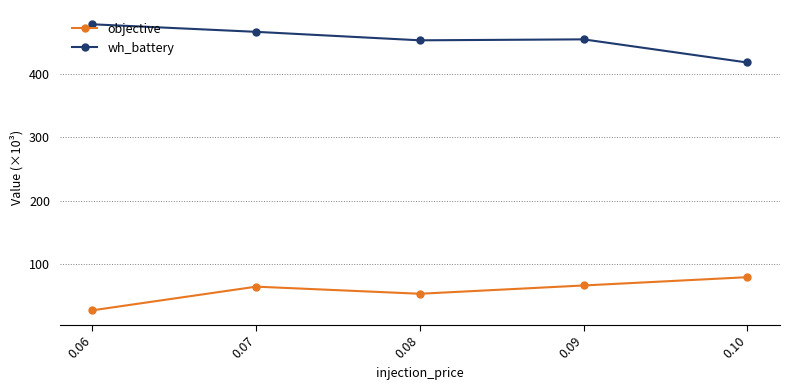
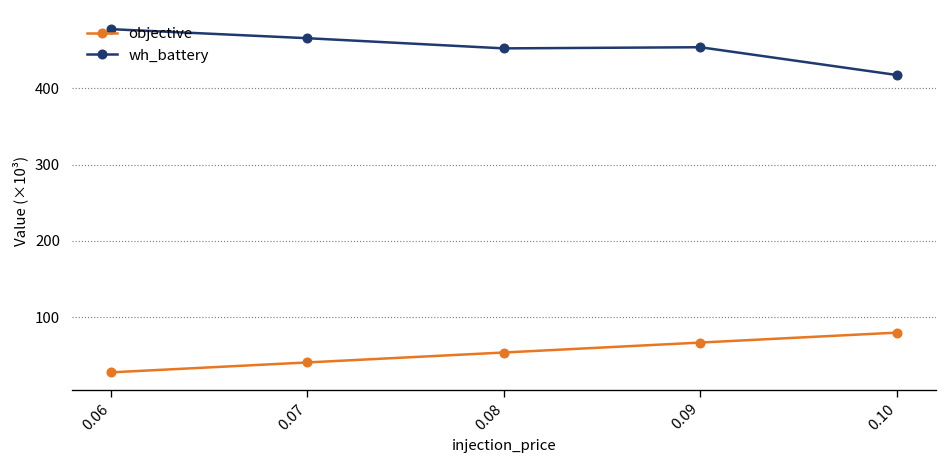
objective, 0.07: 70 -> 40
